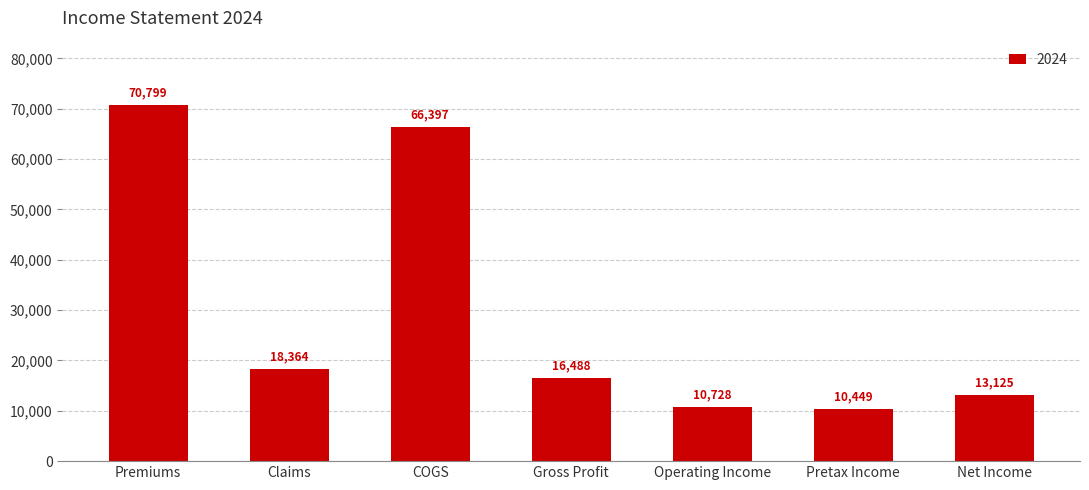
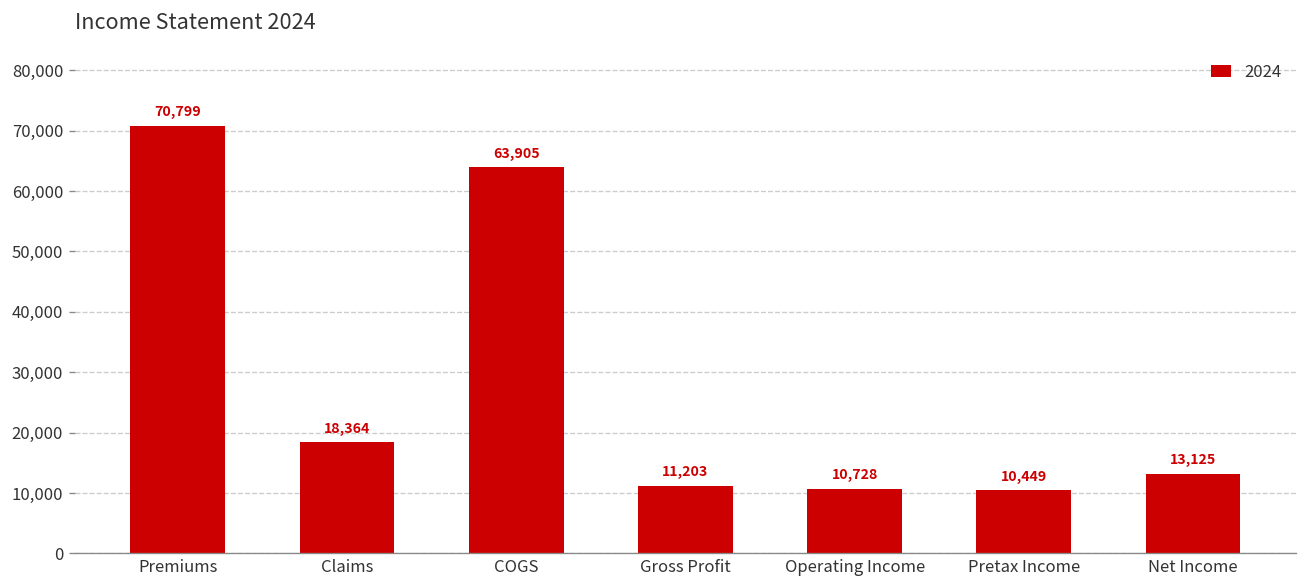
COGS: 66,397 -> 63,905
Gross Profit: 16,488 -> 11,203
